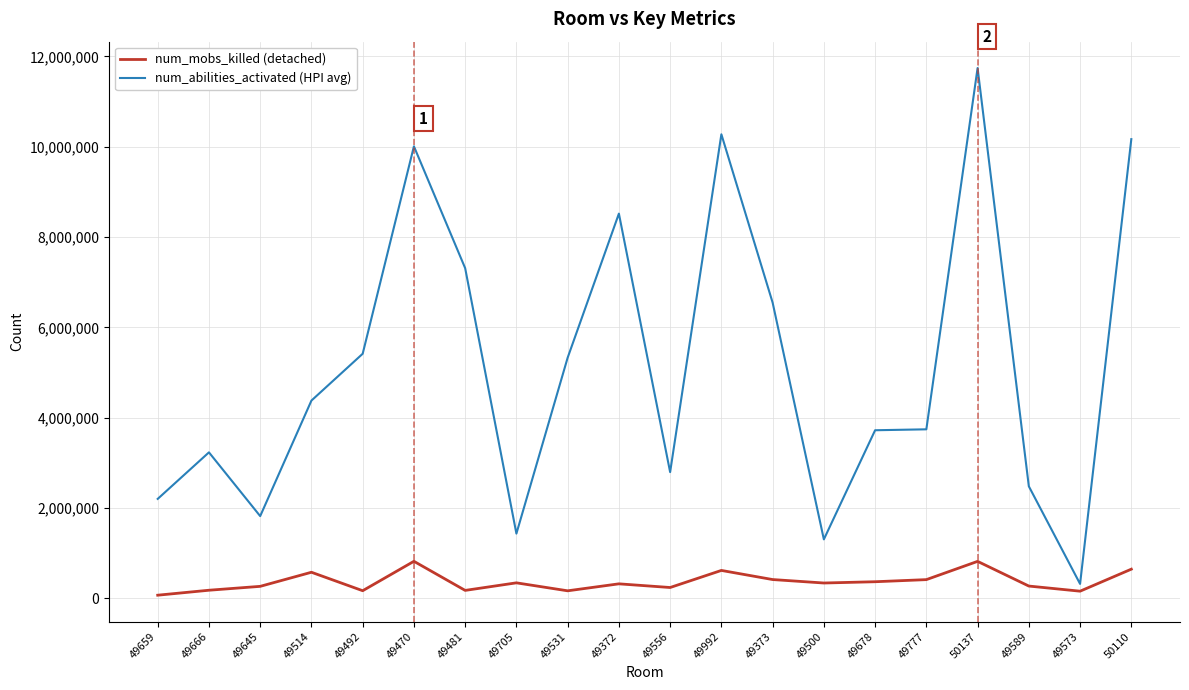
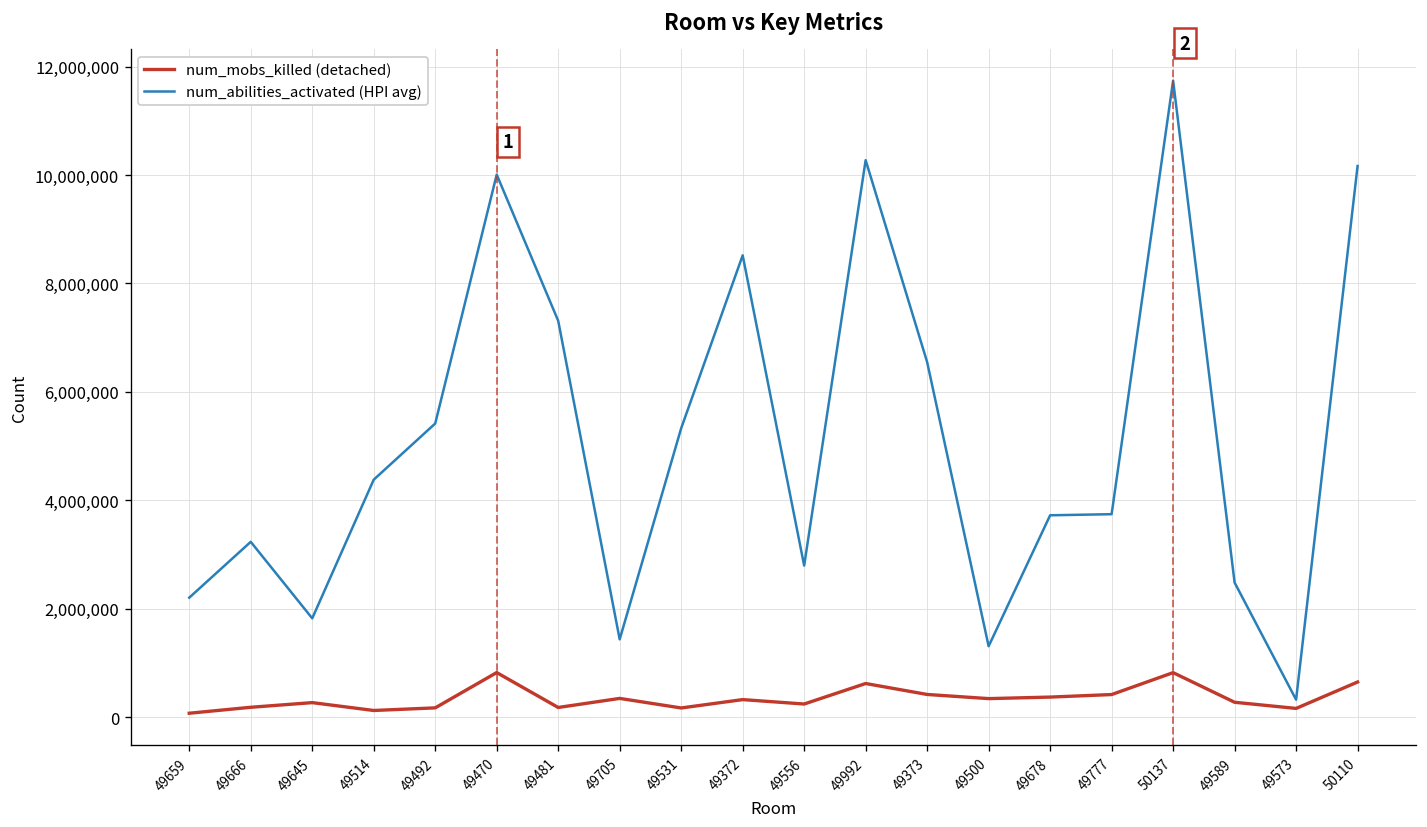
num_mobs_killed (detached), 49514: 600,000 -> 100,000
